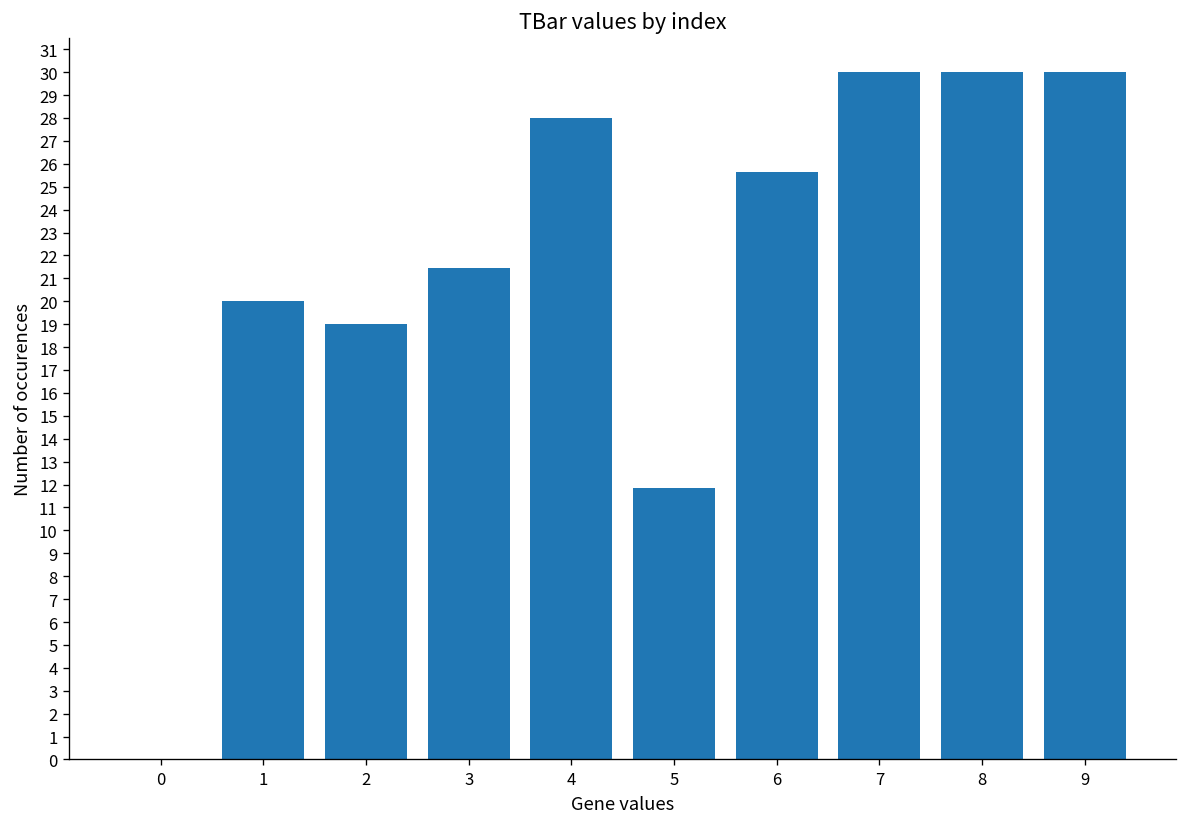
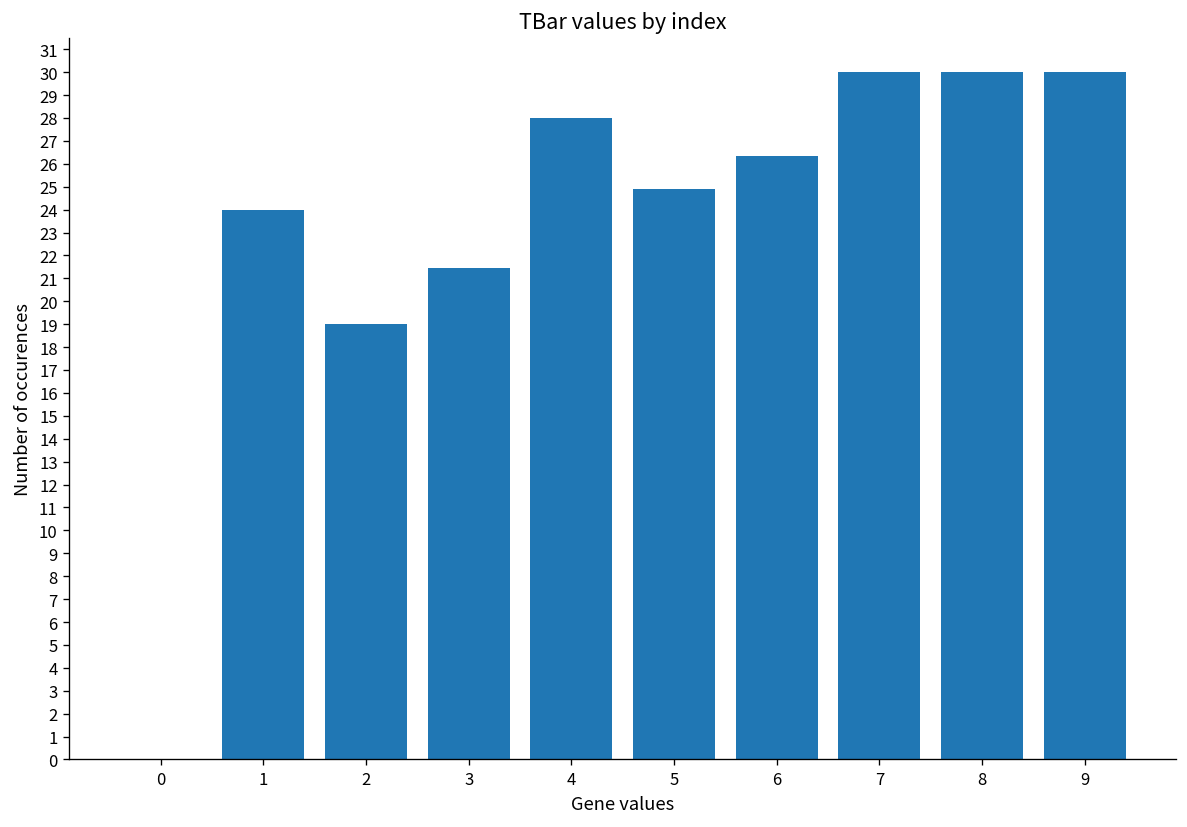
1: 20 -> 24
5: 11.9 -> 24.9
6: 25.6 -> 26.3
